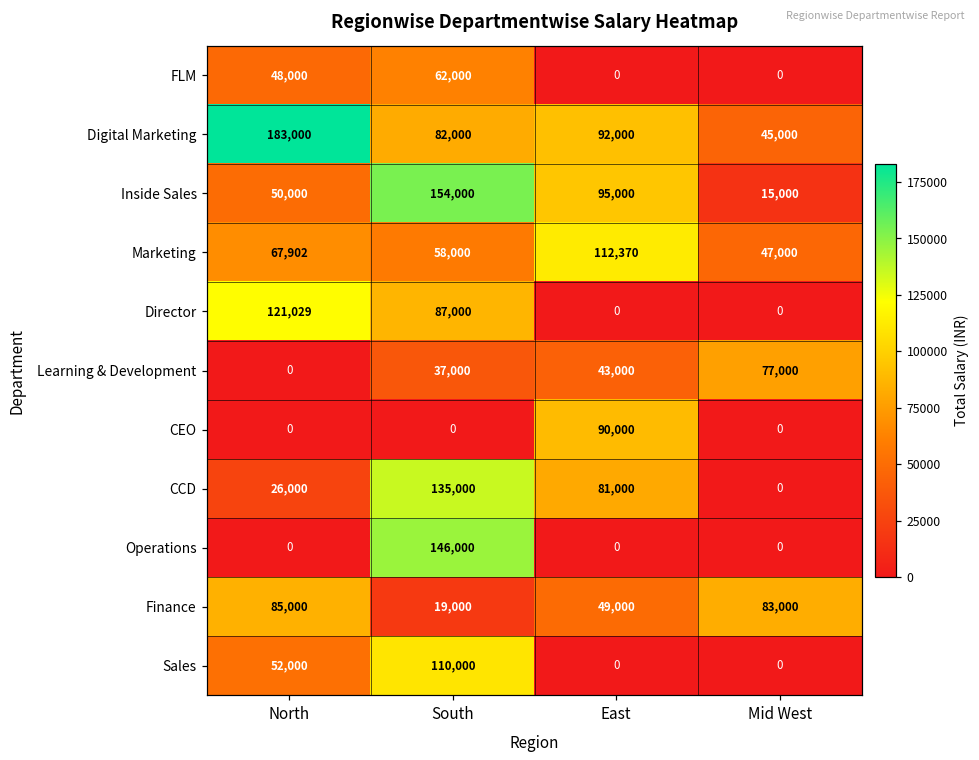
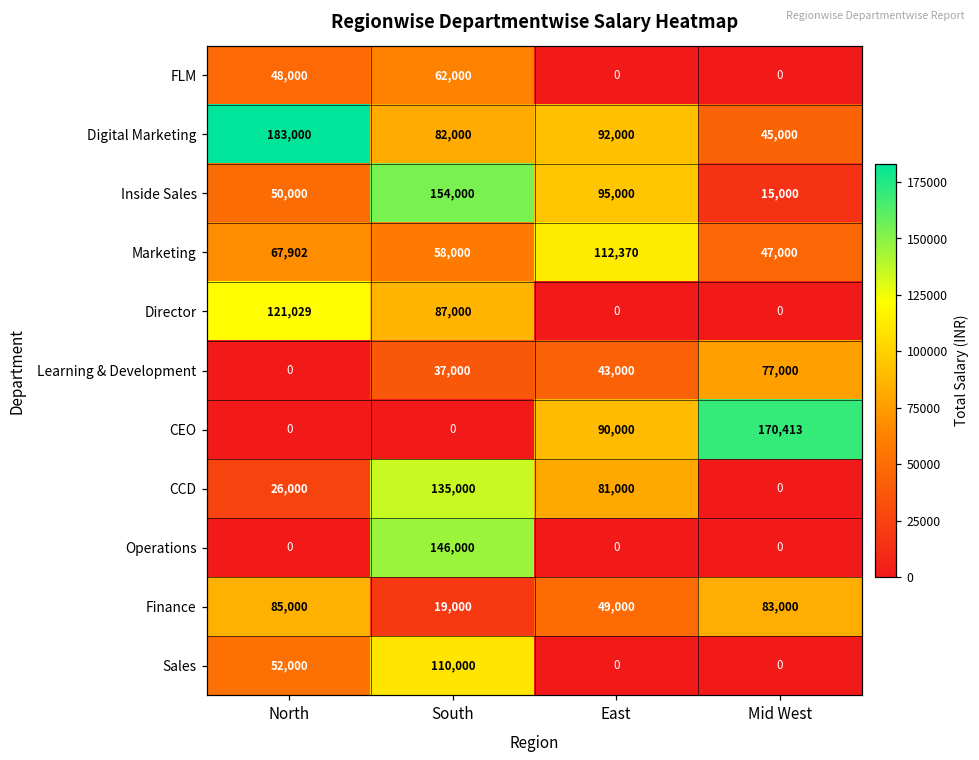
CEO, Mid West: 0 -> 170,413
